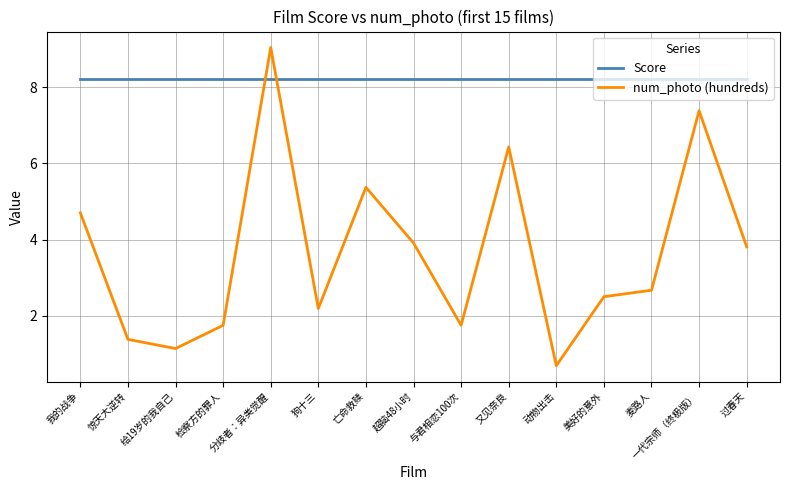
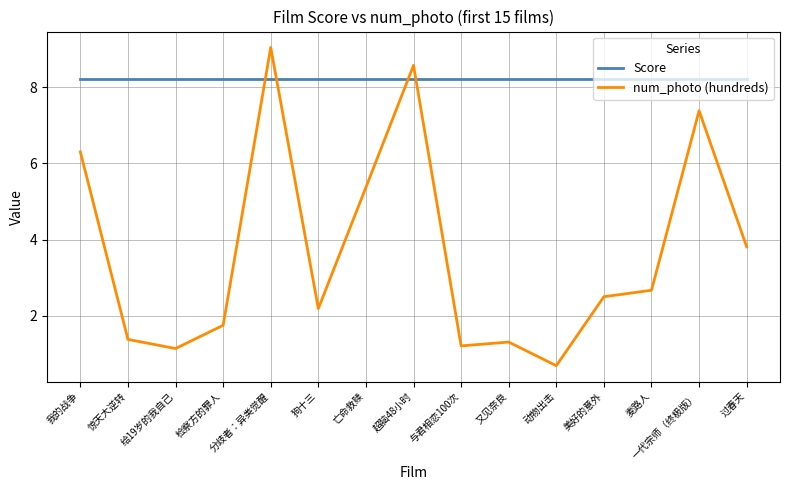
num_photo (hundreds), 我的战争: 4.7 -> 6.3
num_photo (hundreds), 超脑48小时: 3.9 -> 8.6
num_photo (hundreds), 与君相恋100次: 1.8 -> 1.2
num_photo (hundreds), 又见奈良: 6.4 -> 1.3
